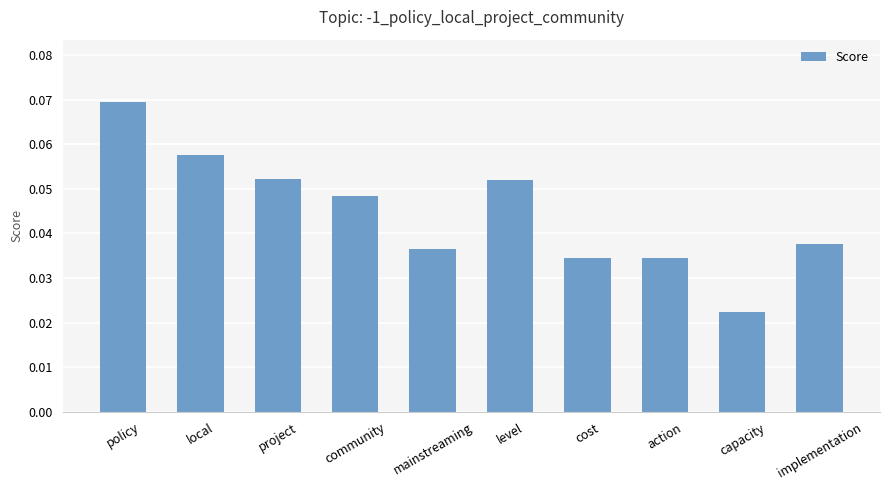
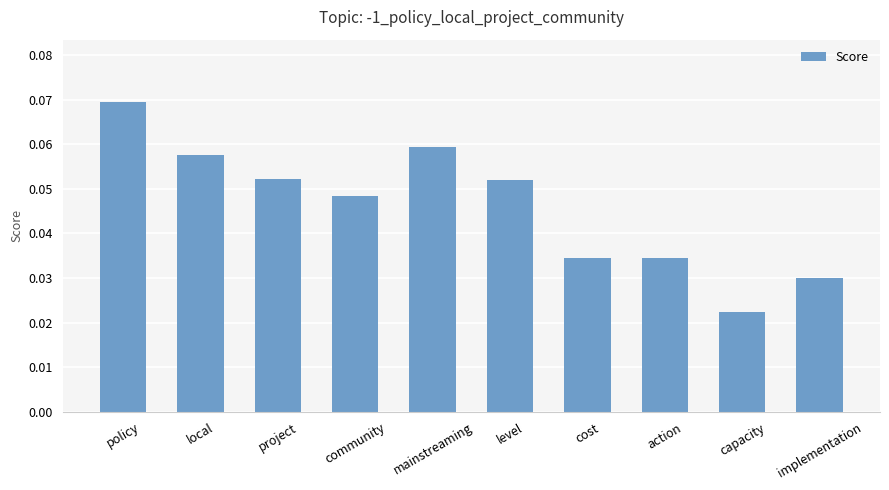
mainstreaming: 0.036 -> 0.059
implementation: 0.038 -> 0.030
